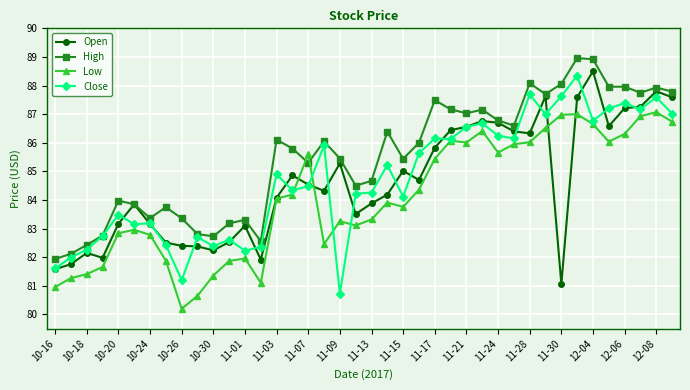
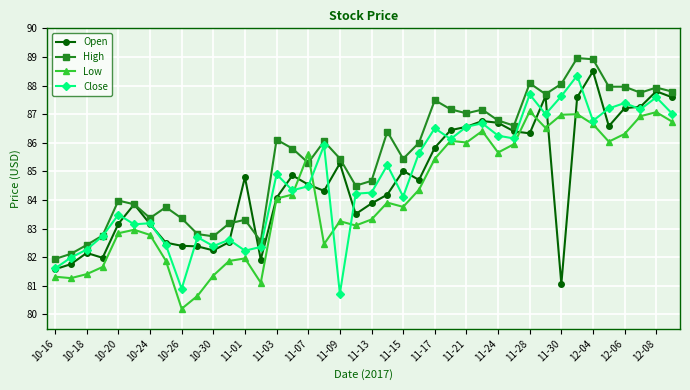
Low, 10-16: 81.0 -> 81.3
Close, 10-26: 81.2 -> 80.9
Open, 11-01: 83.1 -> 84.8
Close, 11-17: 86.2 -> 86.5
Low, 11-28: 86.0 -> 87.1
